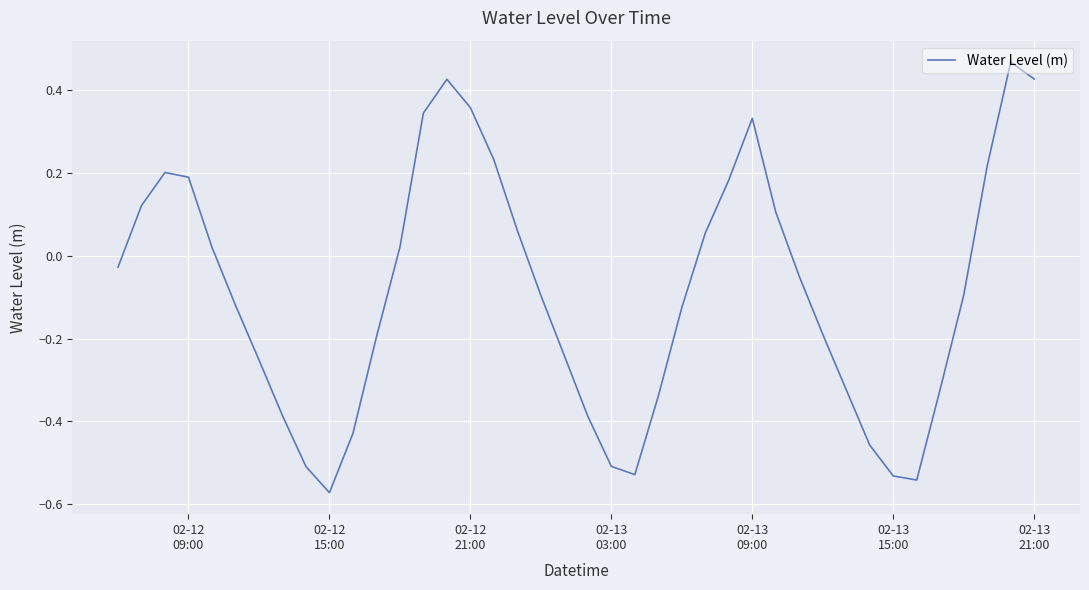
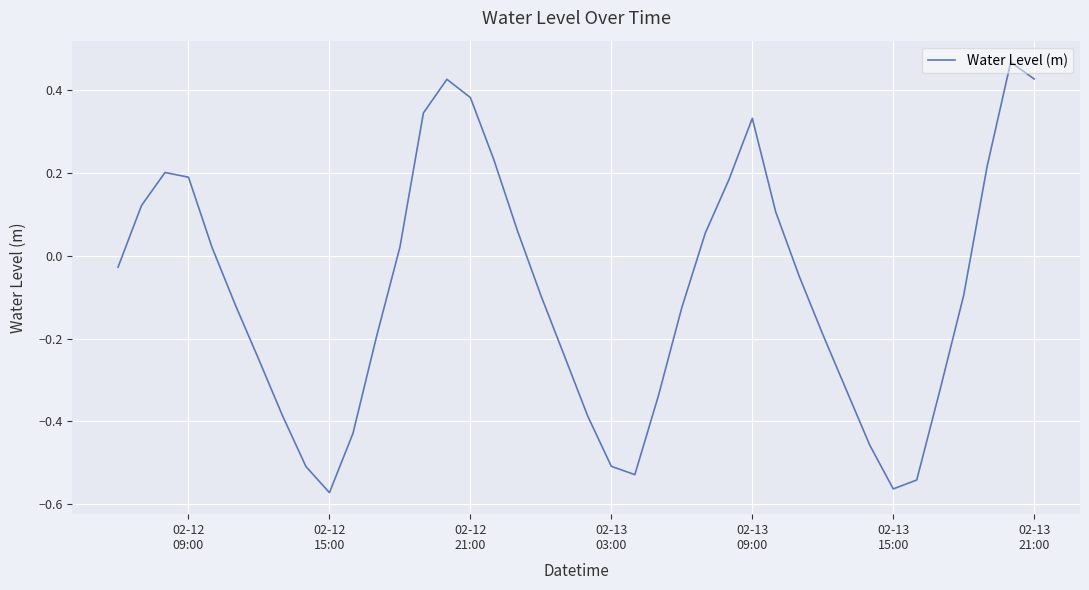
02-12 21:00: 0.36 -> 0.38
02-13 15:00: -0.53 -> -0.56
